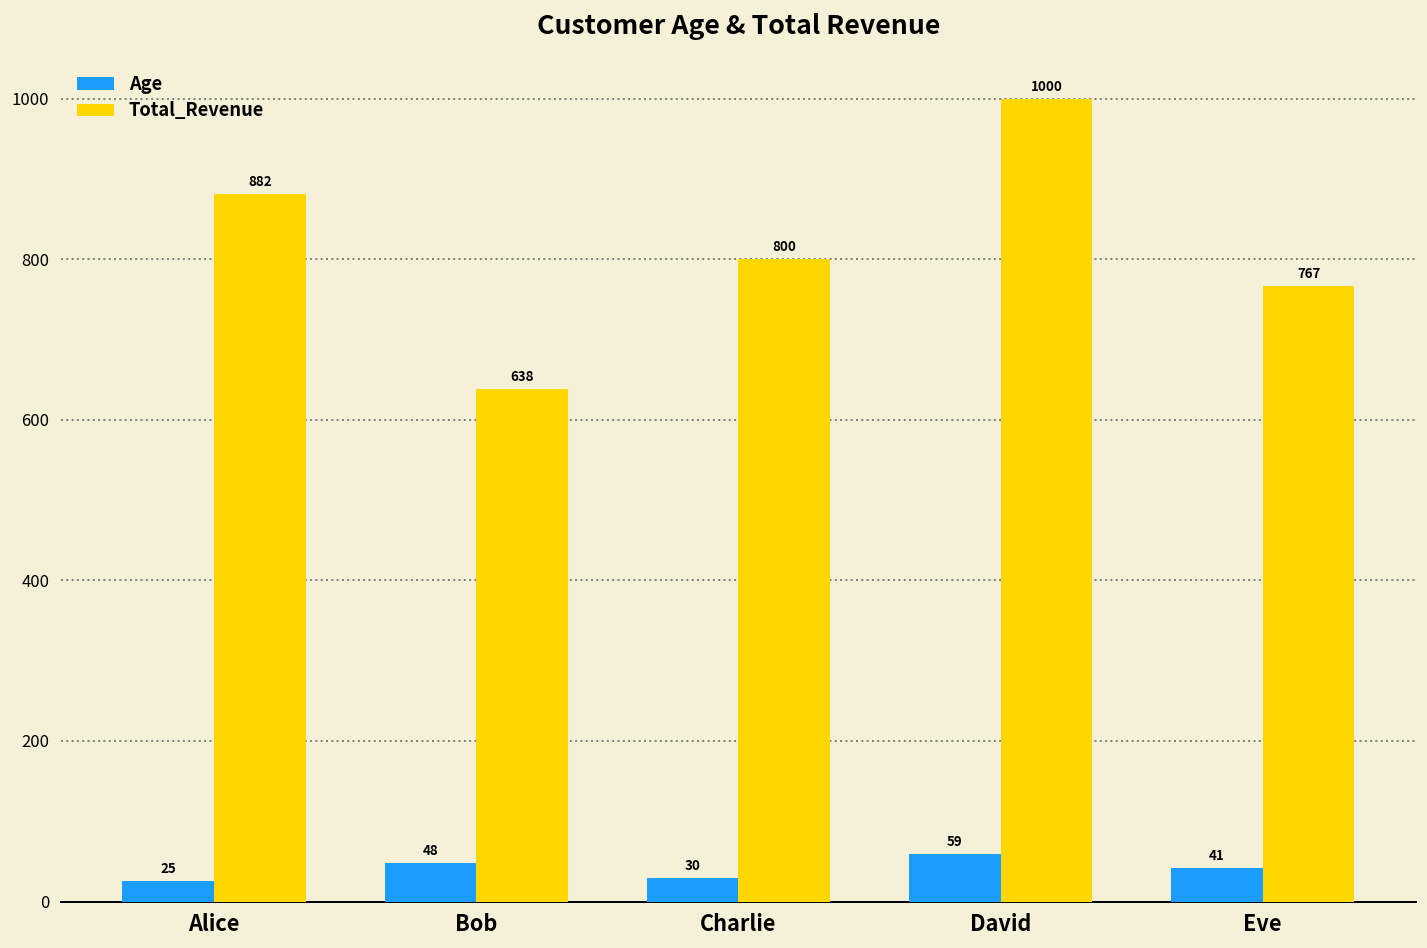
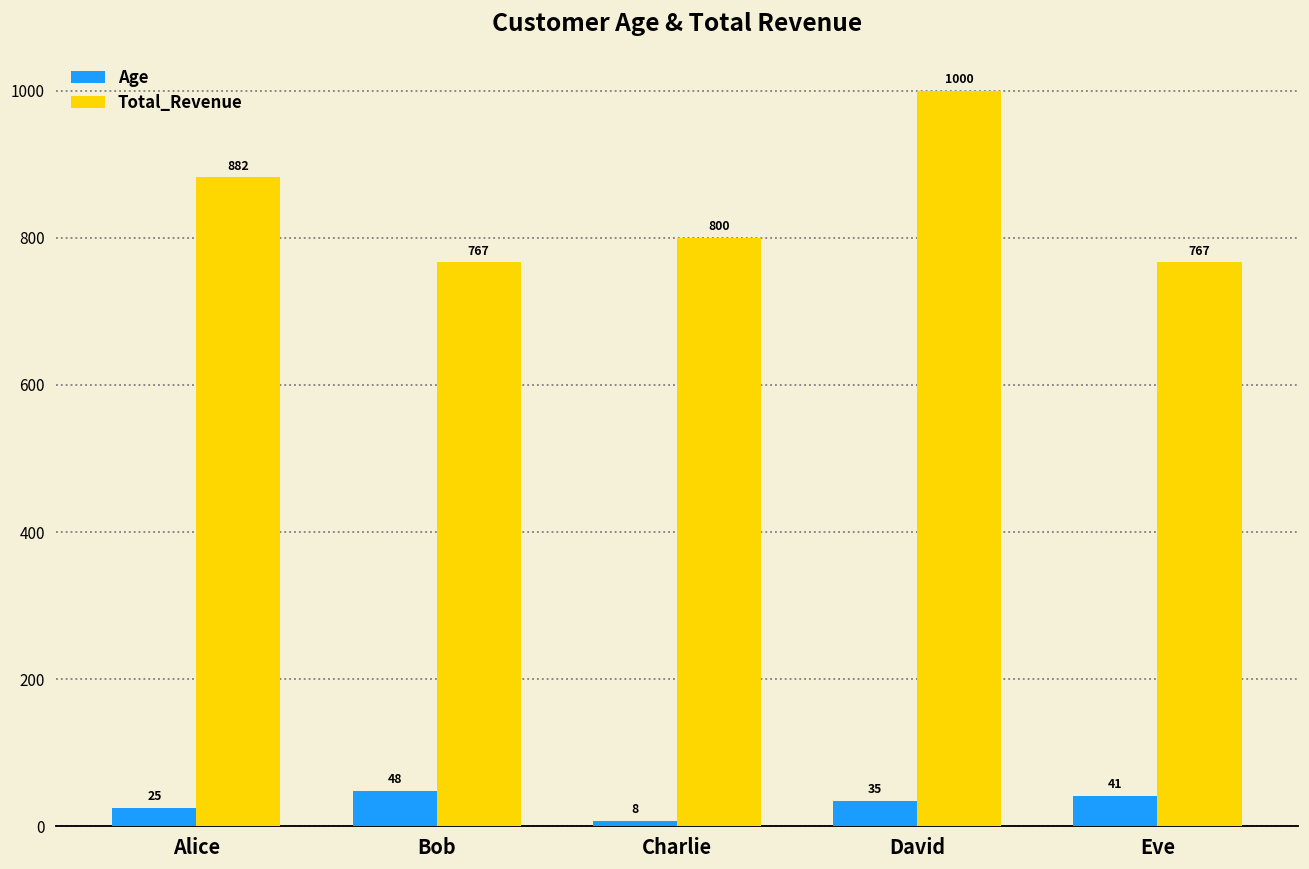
Total_Revenue, Bob: 638 -> 767
Age, Charlie: 30 -> 8
Age, David: 59 -> 35
